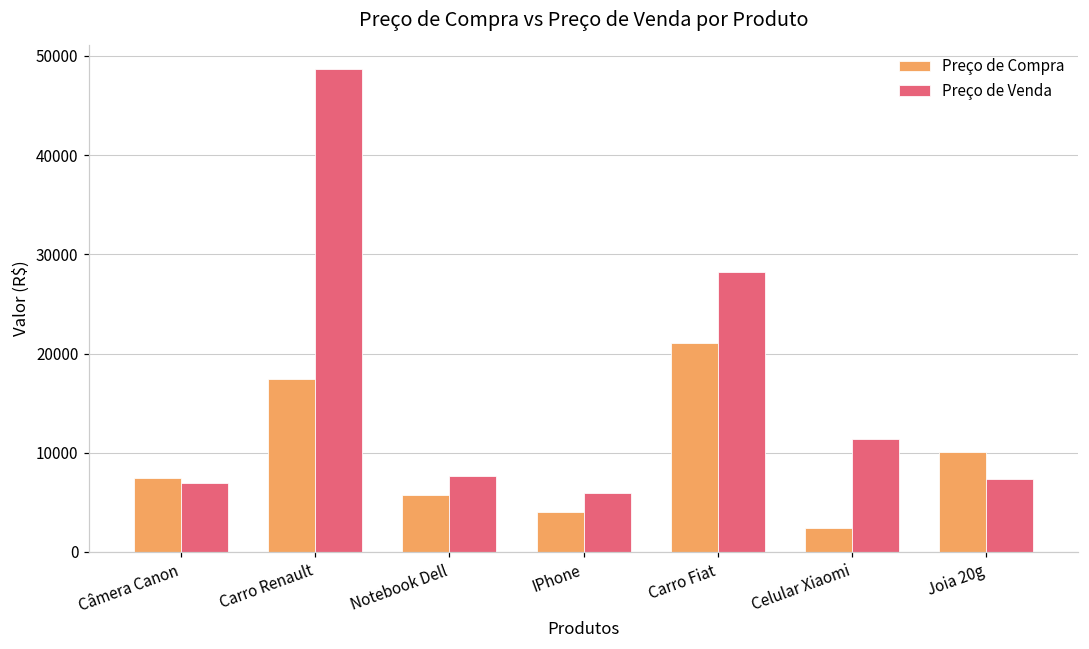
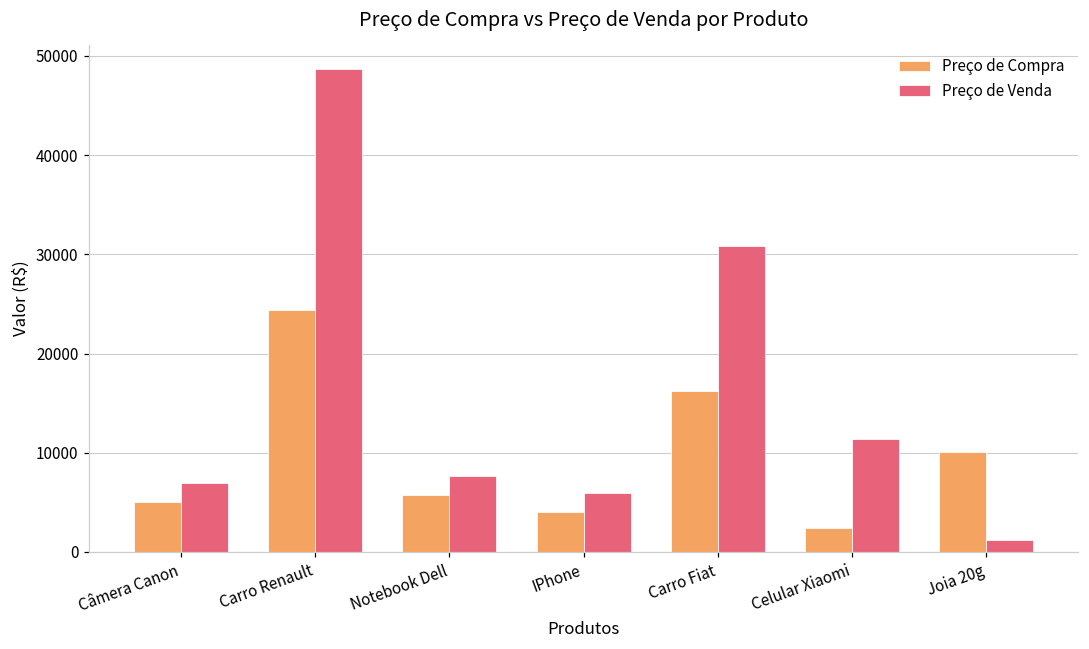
Preço de Compra, Câmera Canon: 7000 -> 5000
Preço de Compra, Carro Renault: 17000 -> 24000
Preço de Compra, Carro Fiat: 21000 -> 16000
Preço de Venda, Carro Fiat: 28000 -> 31000
Preço de Venda, Joia 20g: 7000 -> 1000
